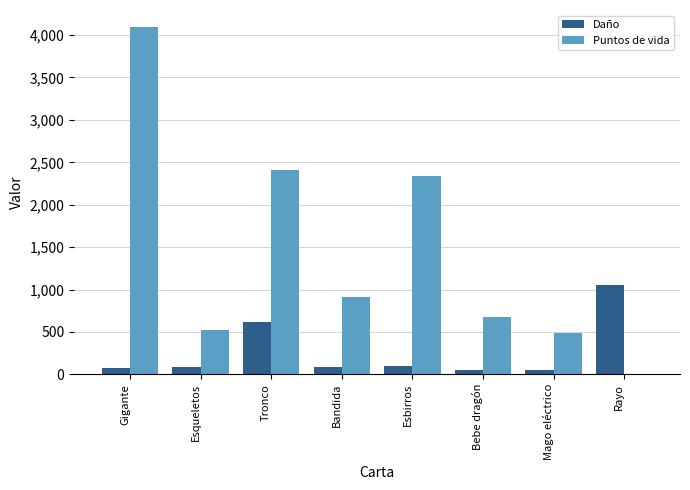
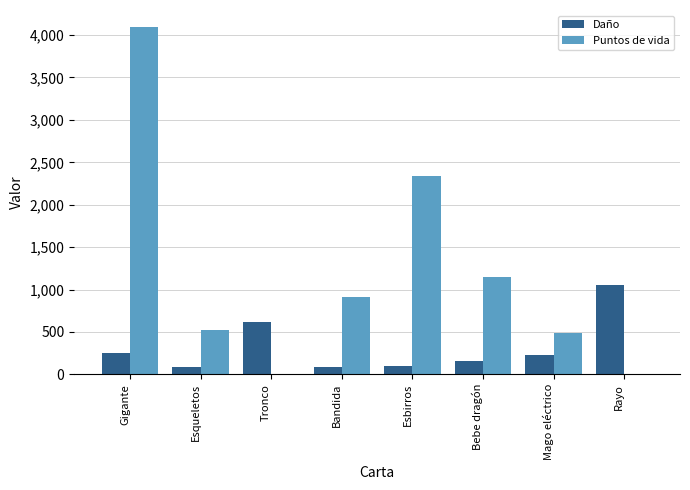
Daño, Gigante: 100 -> 300
Puntos de vida, Tronco: 2,400 -> 0
Daño, Bebe dragón: 100 -> 200
Puntos de vida, Bebe dragón: 700 -> 1,200
Daño, Mago eléctrico: 100 -> 200
